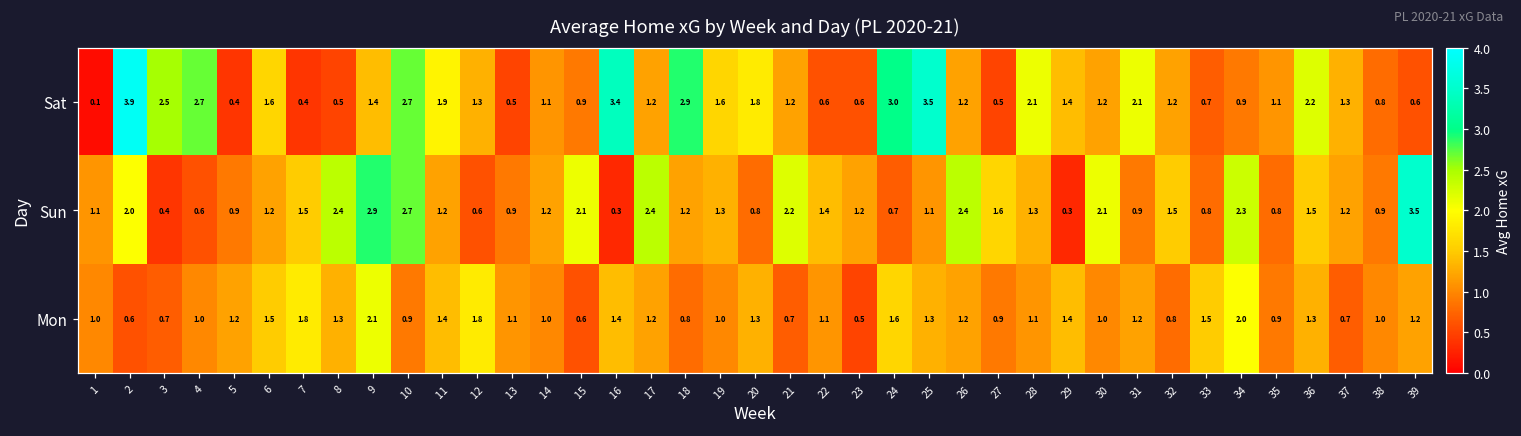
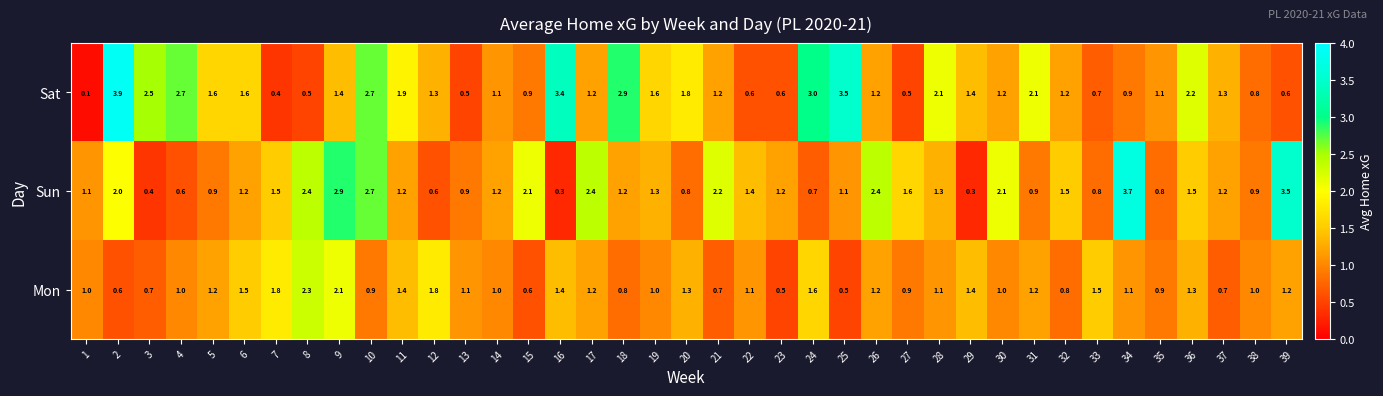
Sat, 5: 0.4 -> 1.6
Sun, 34: 2.3 -> 3.7
Mon, 8: 1.3 -> 2.3
Mon, 25: 1.3 -> 0.5
Mon, 34: 2.0 -> 1.1
